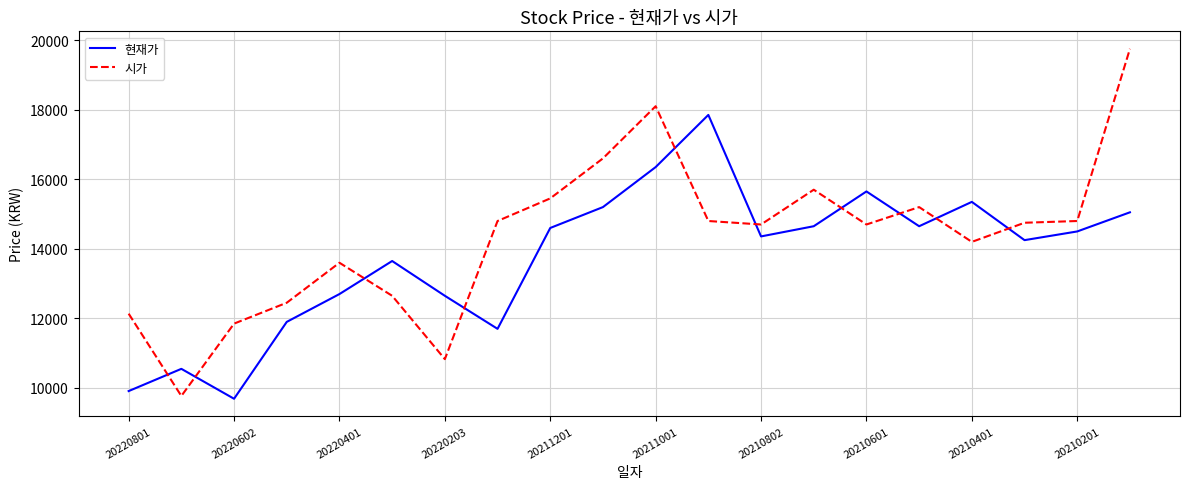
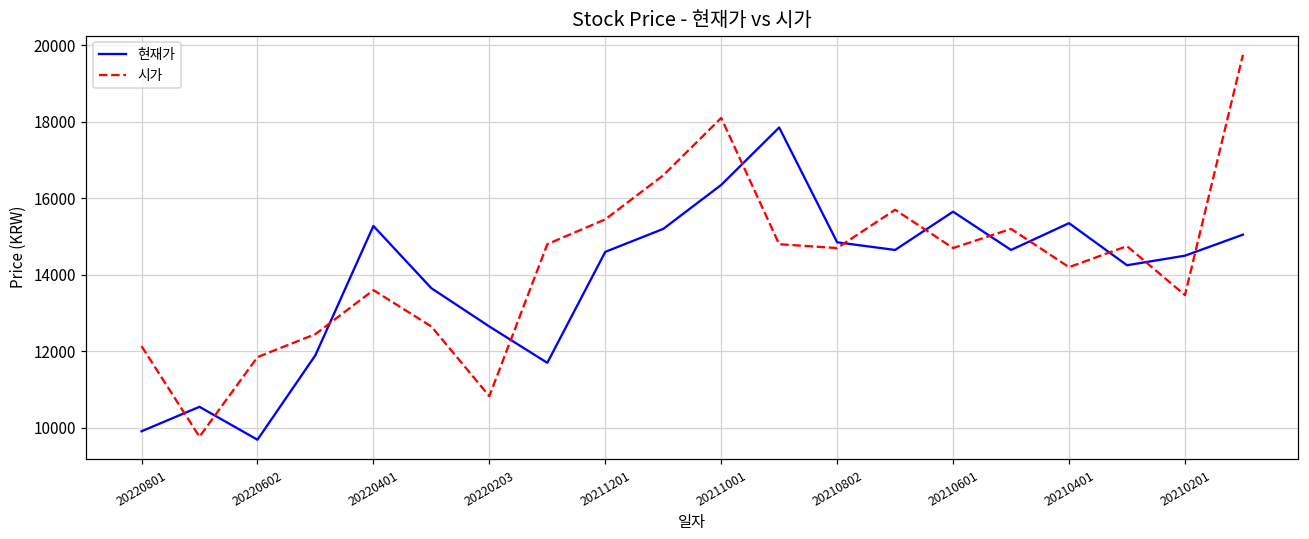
현재가, 20220401: 12700 -> 15300
현재가, 20210802: 14400 -> 14900
시가, 20210201: 14800 -> 13500
